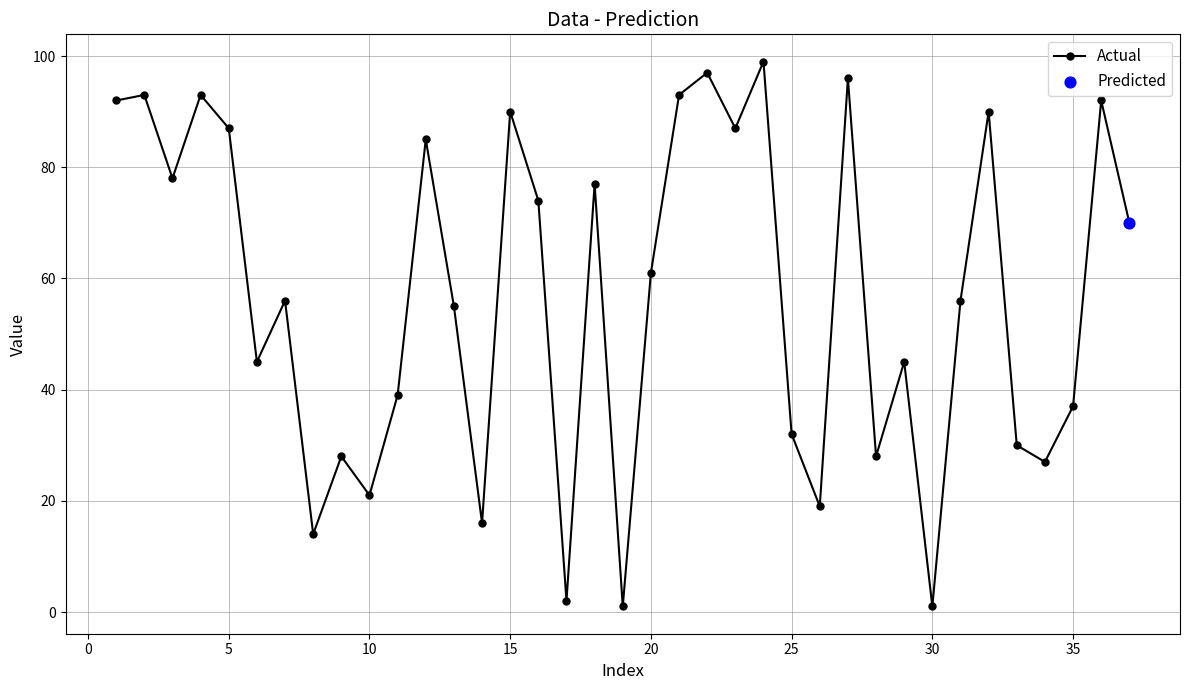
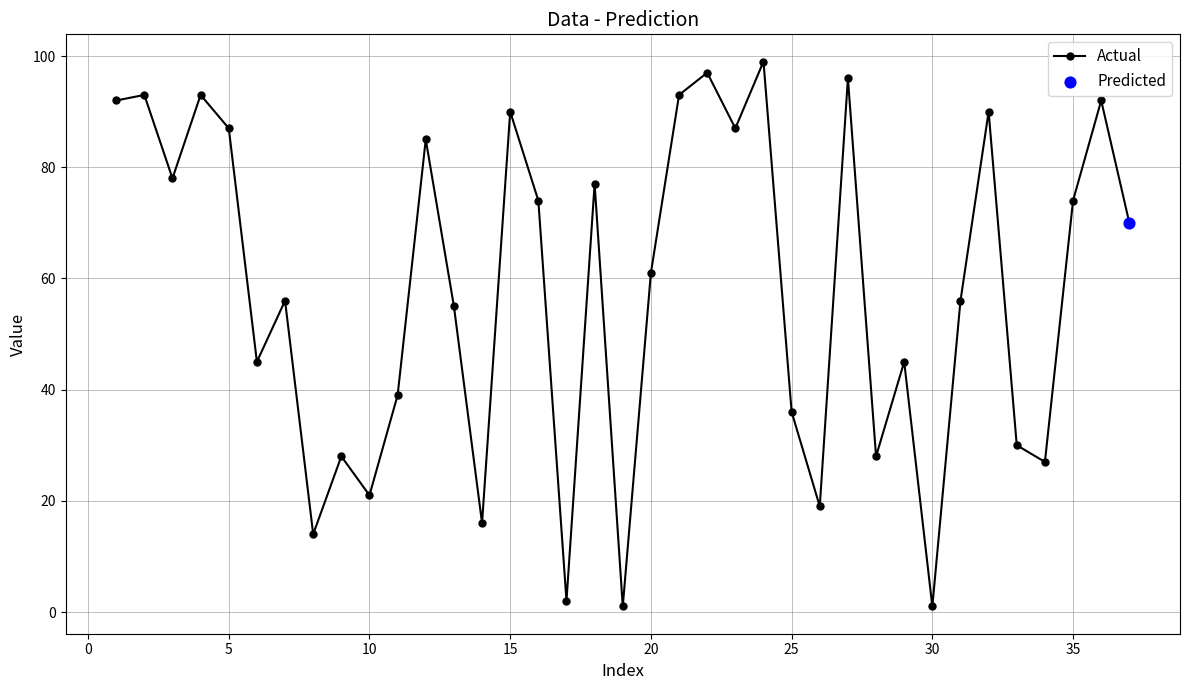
Actual, 25: 32 -> 36
Actual, 35: 37 -> 74
